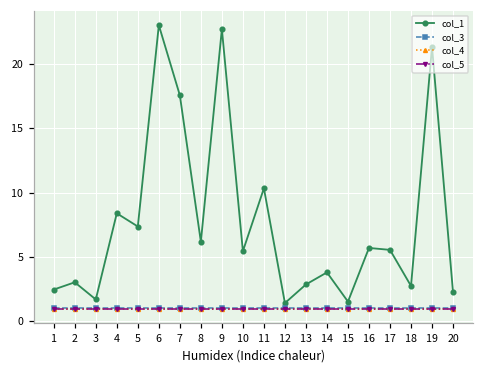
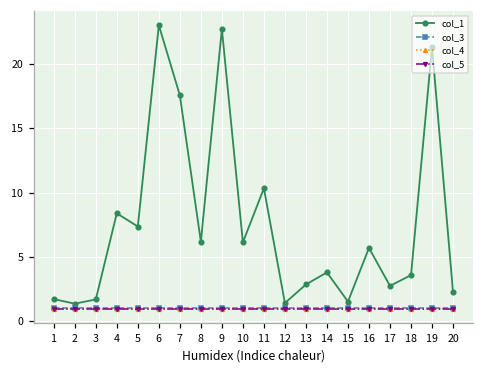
col_1, 1: 2.5 -> 1.7
col_1, 2: 3.0 -> 1.4
col_1, 10: 5.4 -> 6.1
col_1, 17: 5.5 -> 2.7
col_1, 18: 2.7 -> 3.6
